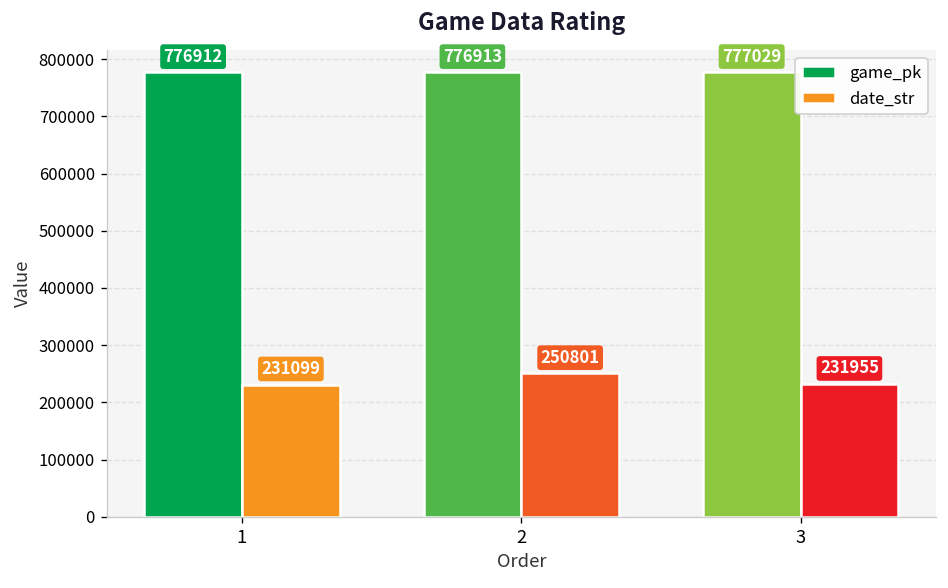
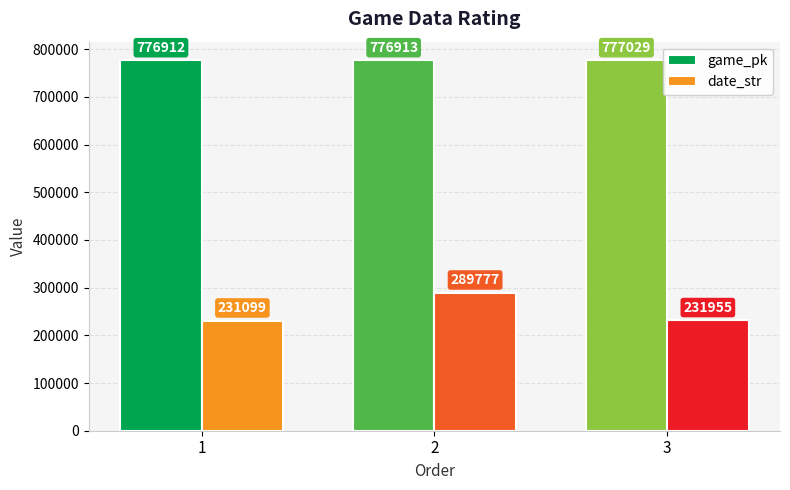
date_str, 2: 250801 -> 289777
